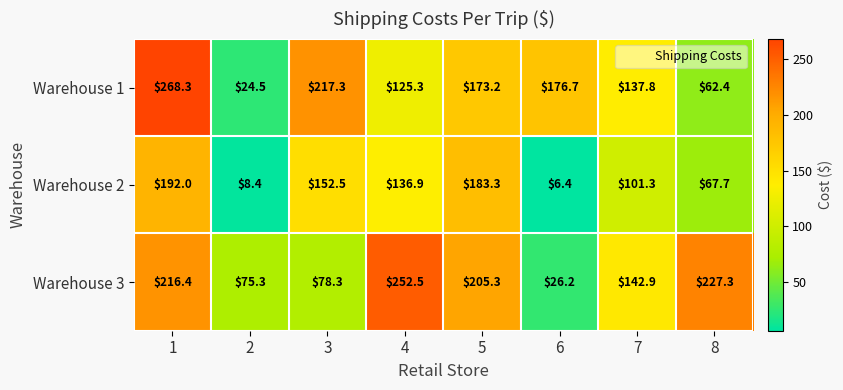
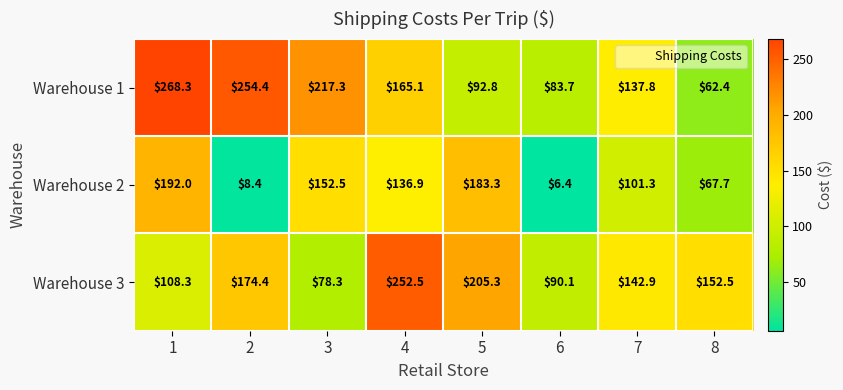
Warehouse 1, 2: $24.5 -> $254.4
Warehouse 1, 4: $125.3 -> $165.1
Warehouse 1, 5: $173.2 -> $92.8
Warehouse 1, 6: $176.7 -> $83.7
Warehouse 3, 1: $216.4 -> $108.3
Warehouse 3, 2: $75.3 -> $174.4
Warehouse 3, 6: $26.2 -> $90.1
Warehouse 3, 8: $227.3 -> $152.5
